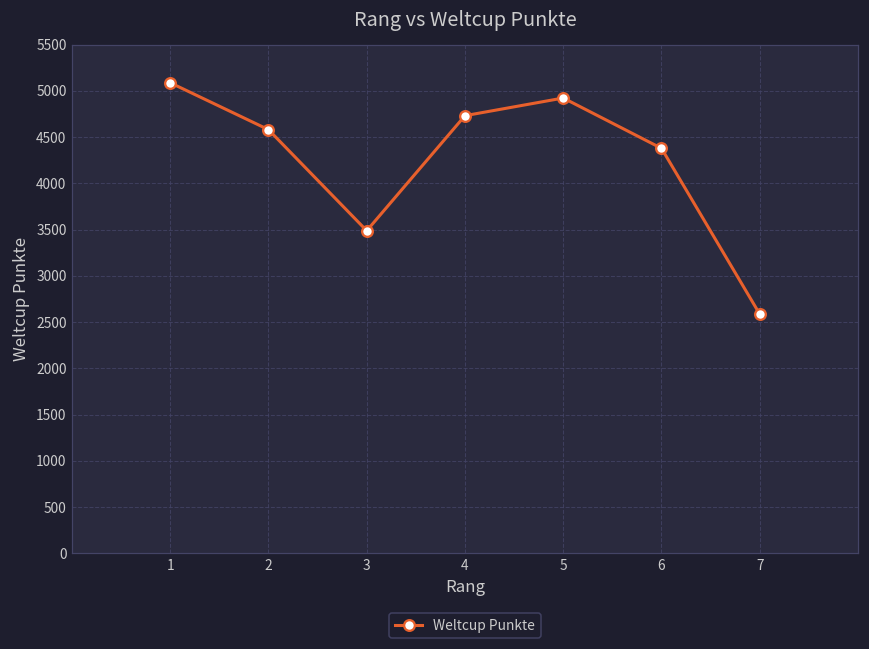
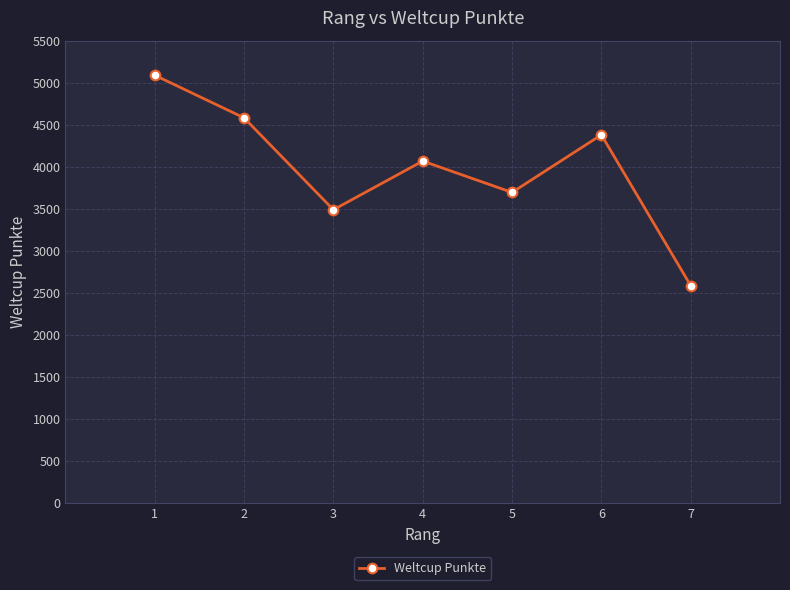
4: 4700 -> 4100
5: 4900 -> 3700
